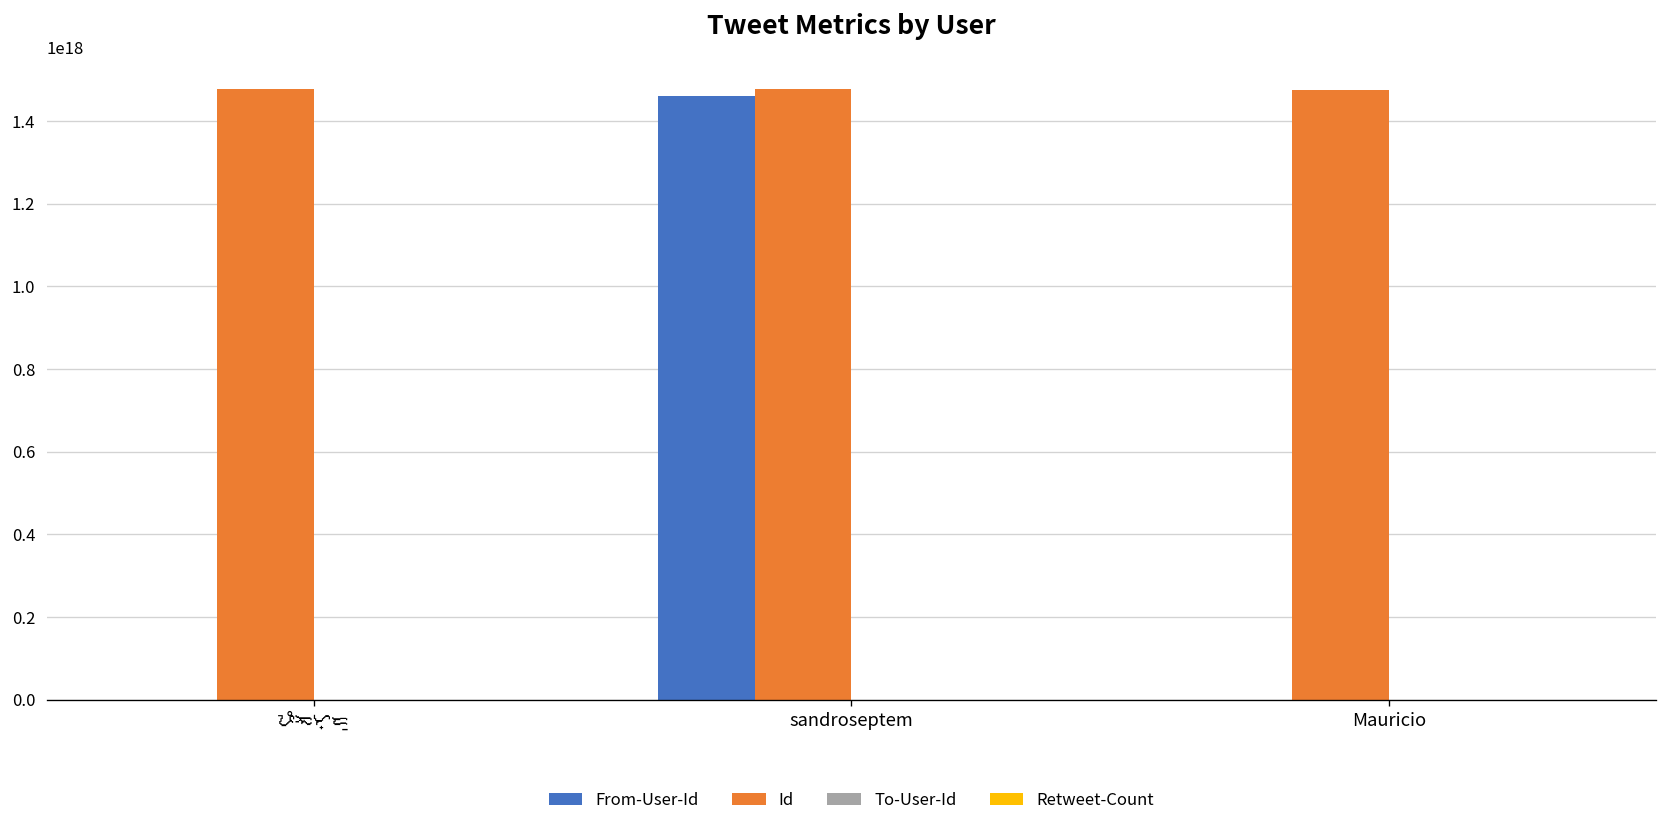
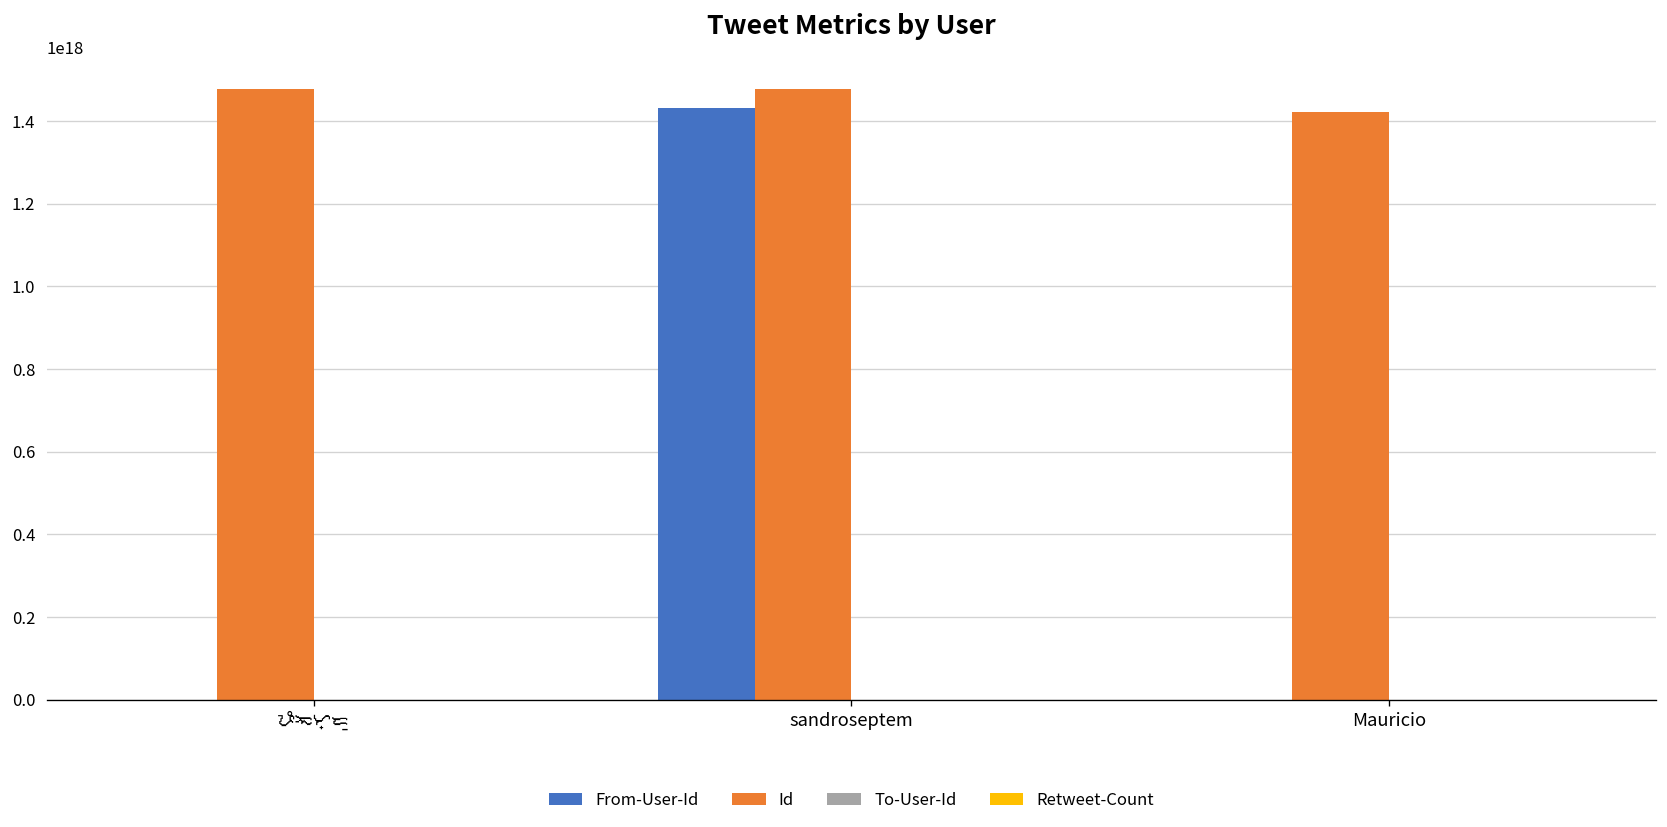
From-User-Id, sandroseptem: 1460000000000000000 -> 1430000000000000000
Id, Mauricio: 1480000000000000000 -> 1420000000000000000
